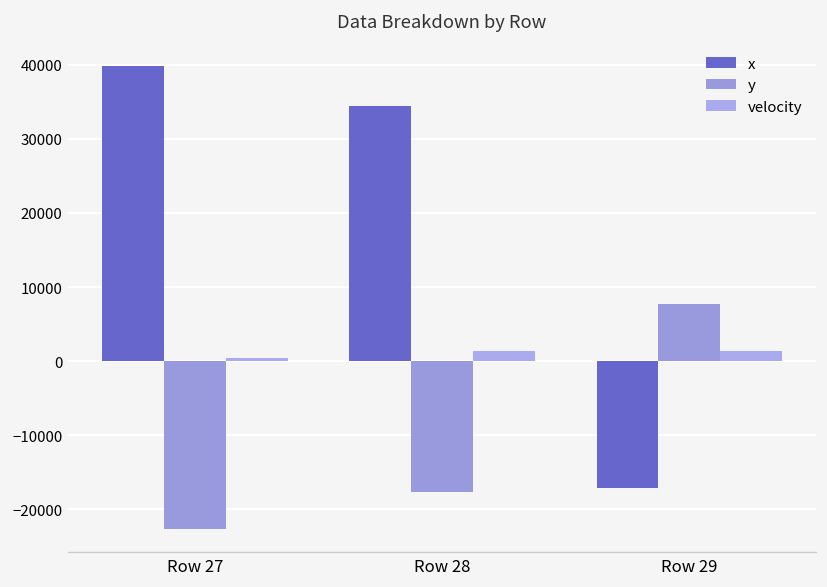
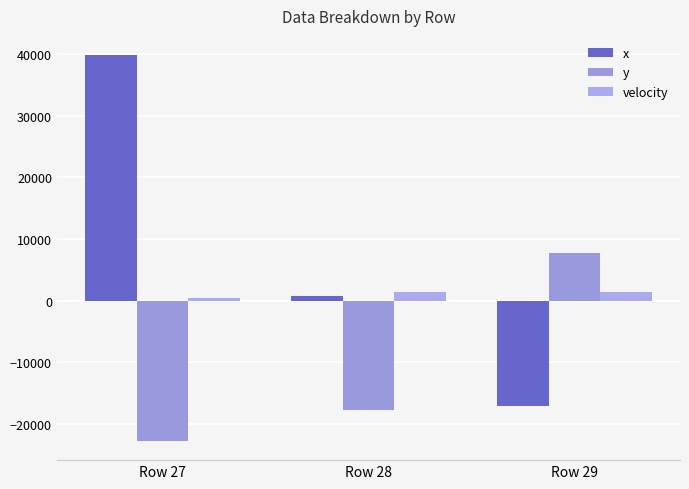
x, Row 28: 34000 -> 1000
